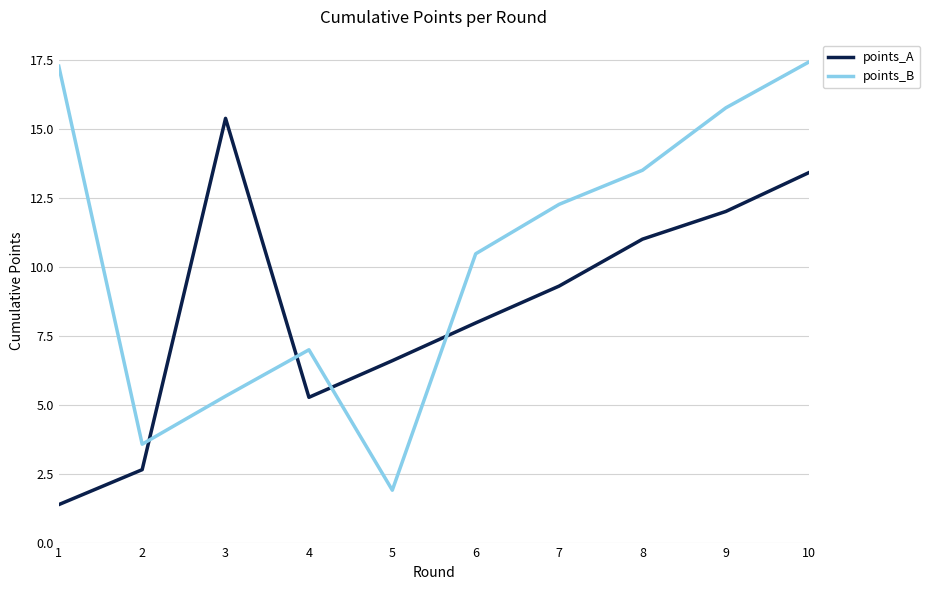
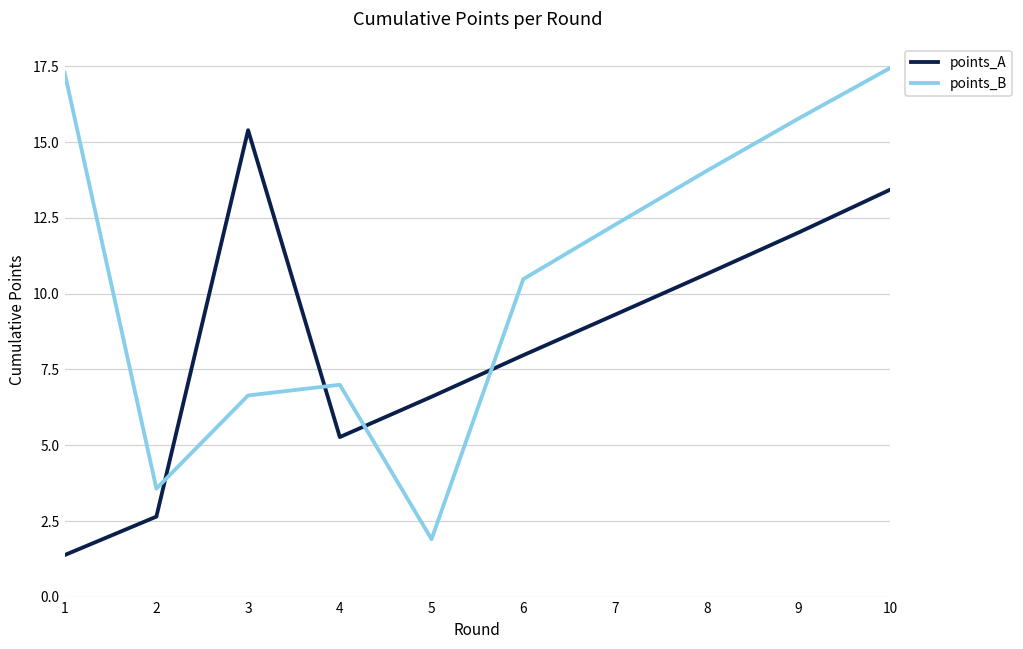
points_B, 3: 5.3 -> 6.6
points_A, 8: 11.0 -> 10.6
points_B, 8: 13.5 -> 14.0
